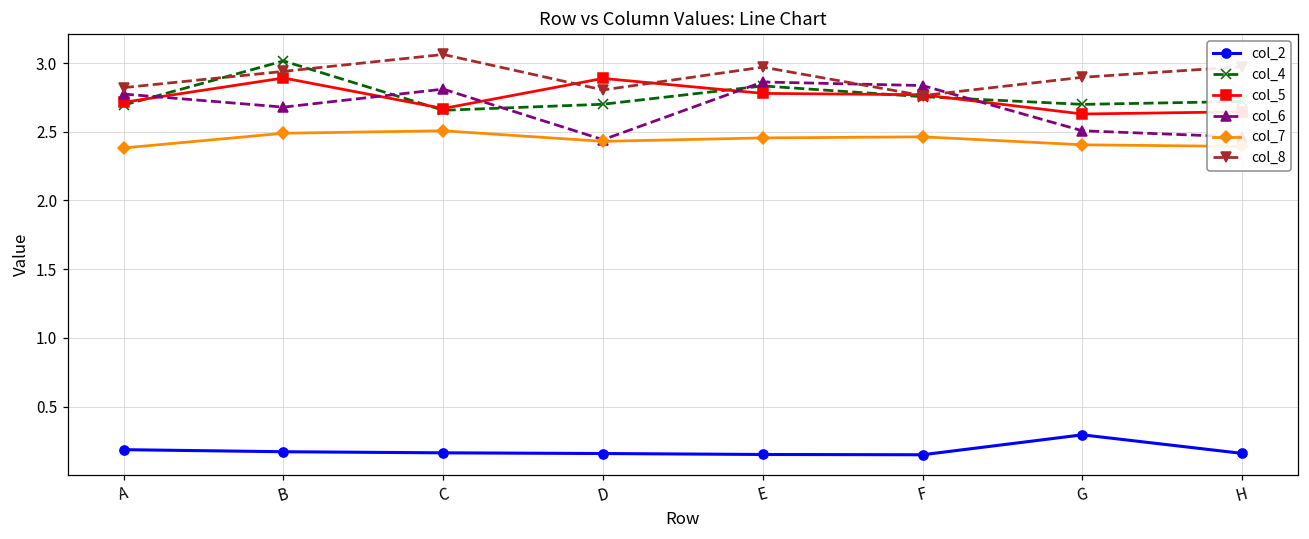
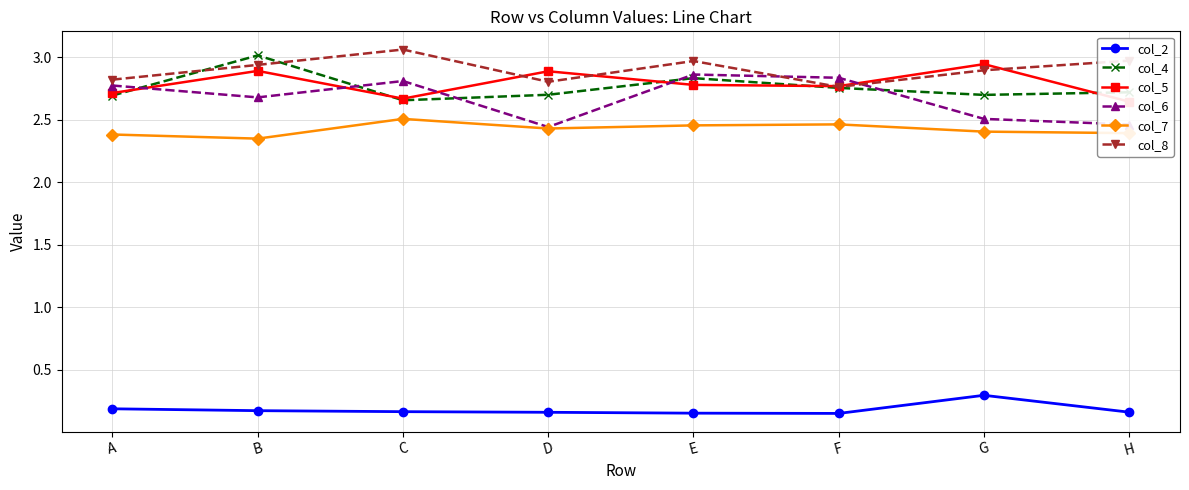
col_7, B: 2.49 -> 2.35
col_5, G: 2.63 -> 2.95
